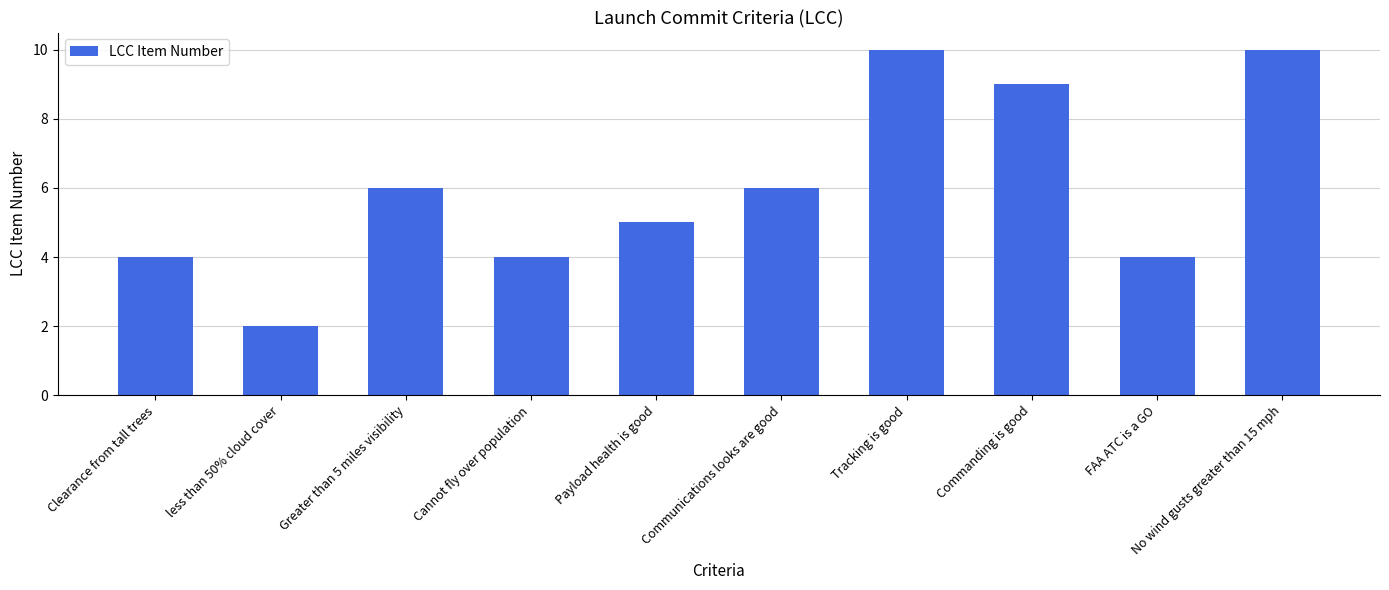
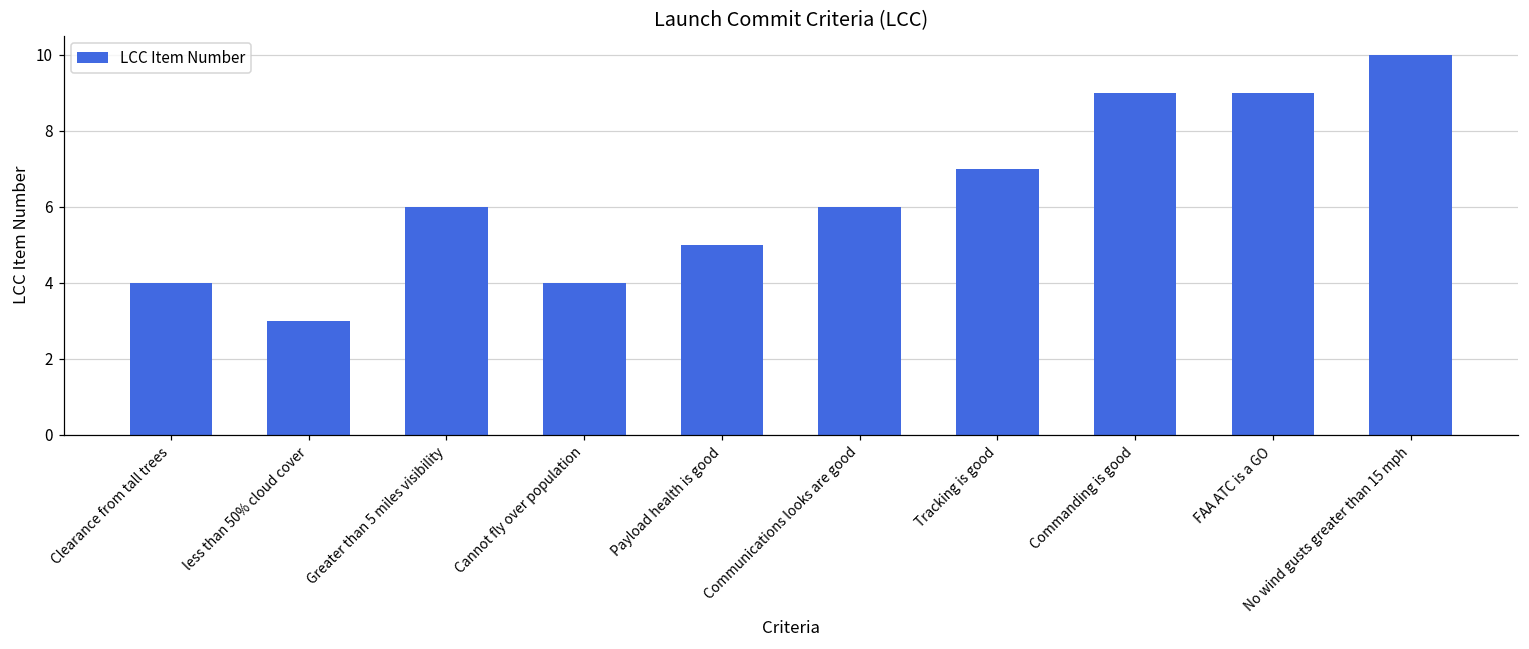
less than 50% cloud cover: 2 -> 3
Tracking is good: 10 -> 7
FAA ATC is a GO: 4 -> 9
